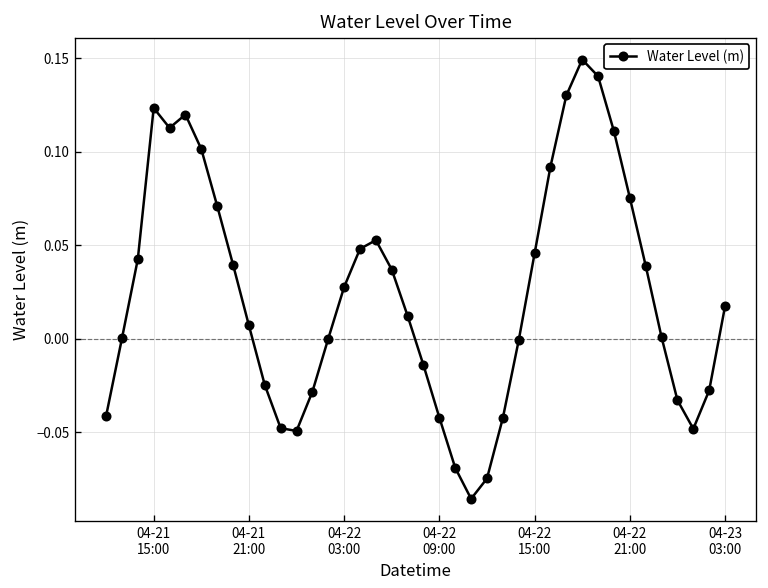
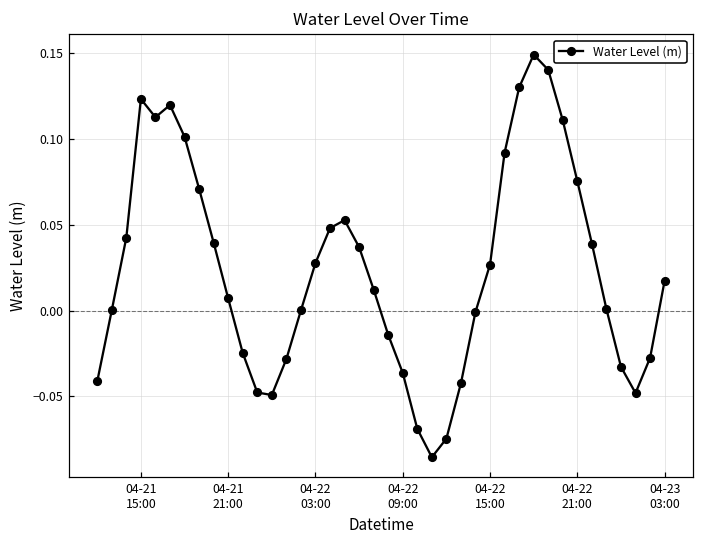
04-22 09:00: -0.042 -> -0.036
04-22 15:00: 0.046 -> 0.027
